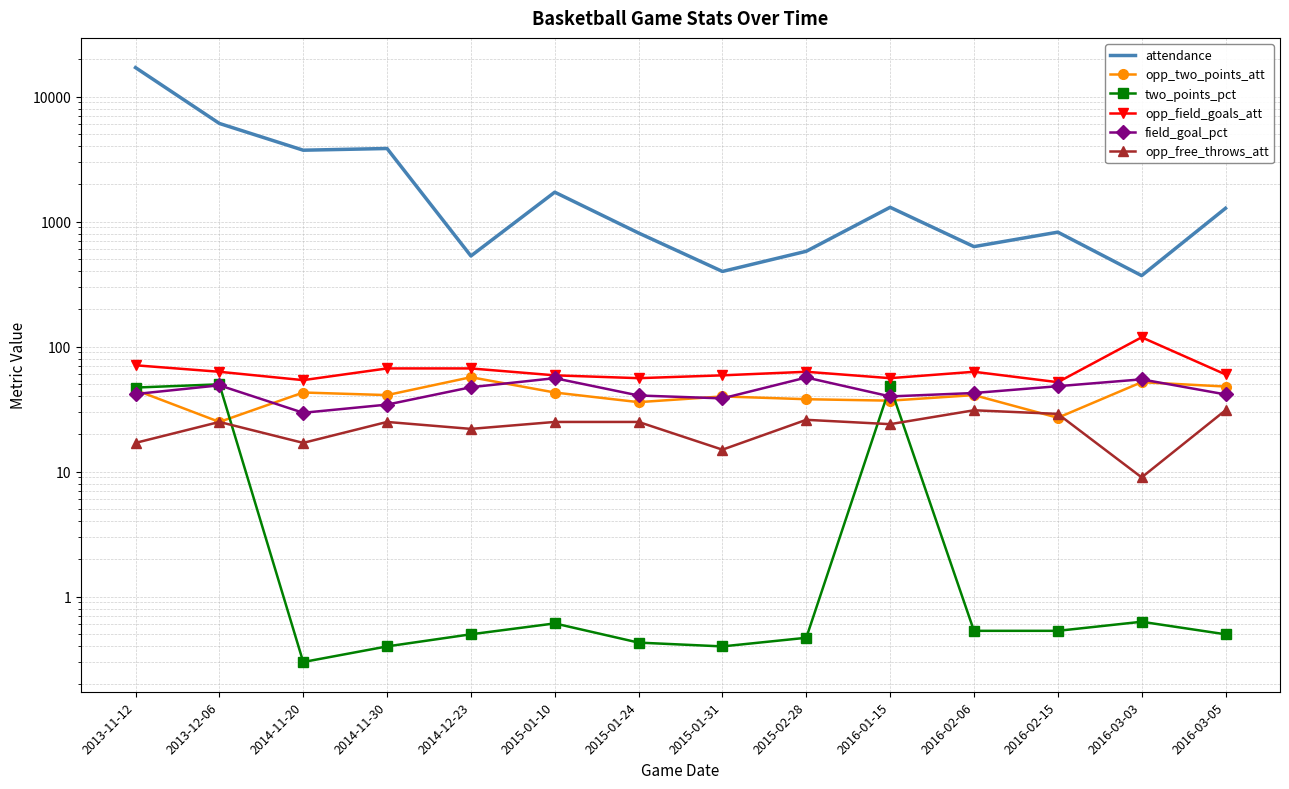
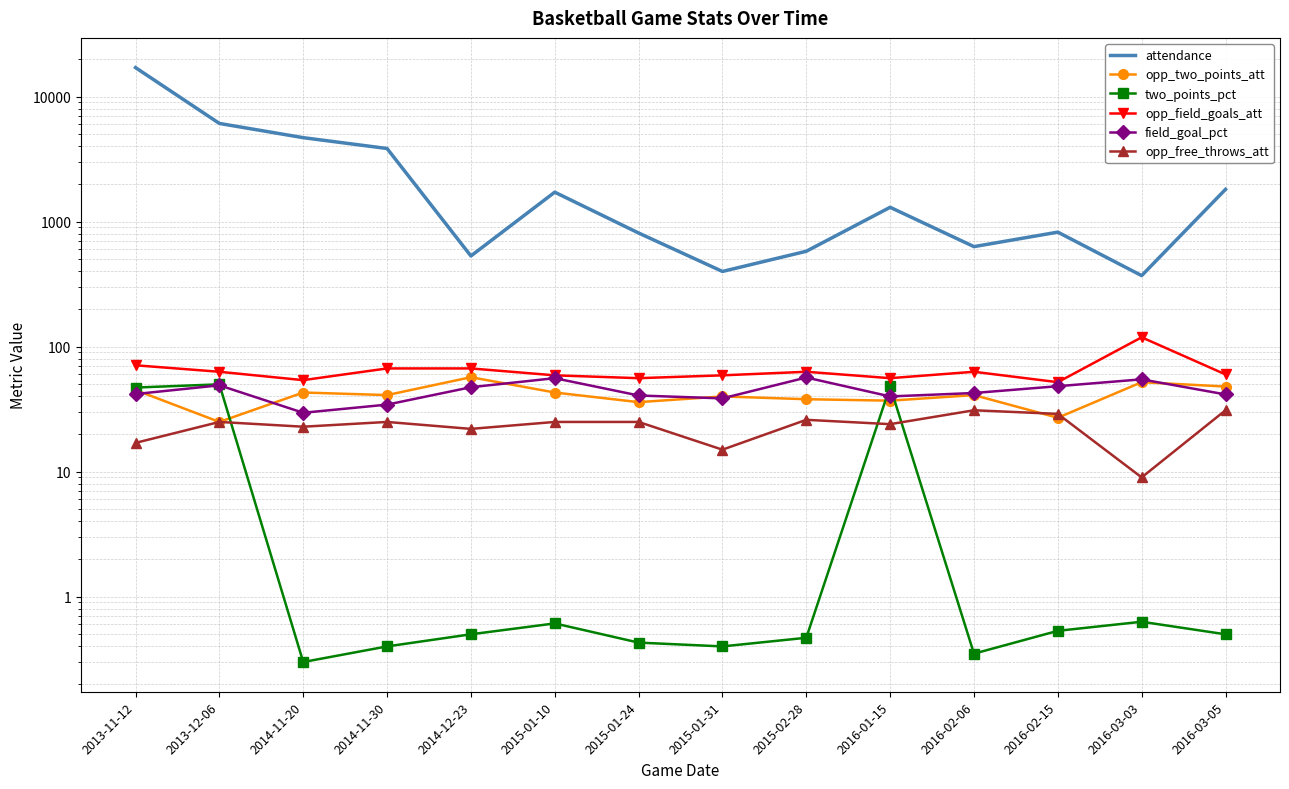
attendance, 2014-11-20: 3700 -> 4700
opp_free_throws_att, 2014-11-20: 17 -> 23
two_points_pct, 2016-02-06: 0.53 -> 0.35
attendance, 2016-03-05: 1300 -> 1800
